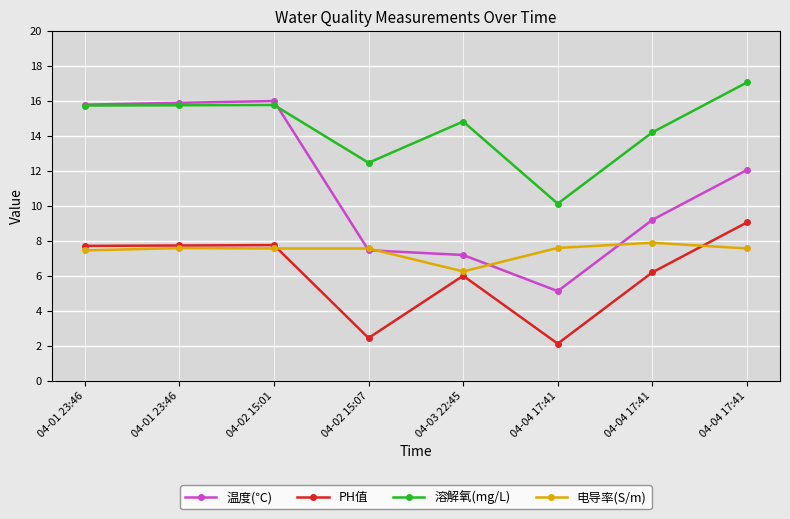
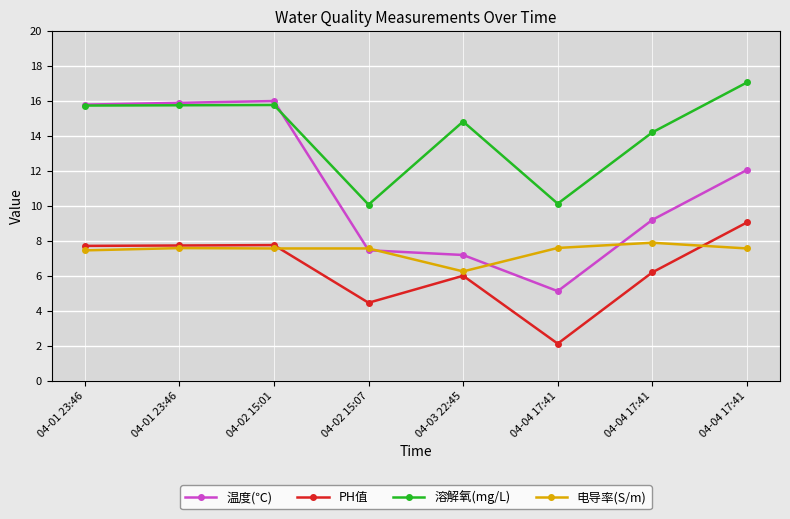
PH值, 04-02 15:07: 2.5 -> 4.5
溶解氧(mg/L), 04-02 15:07: 12.5 -> 10.1
